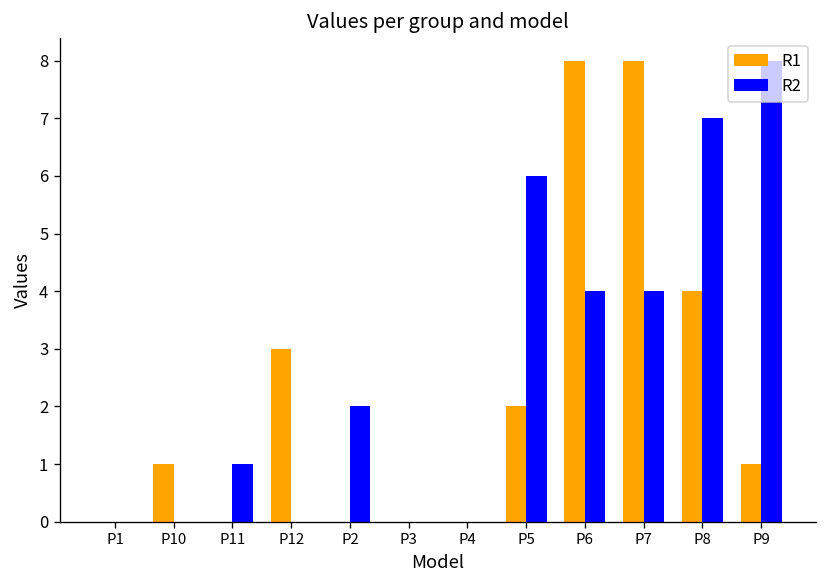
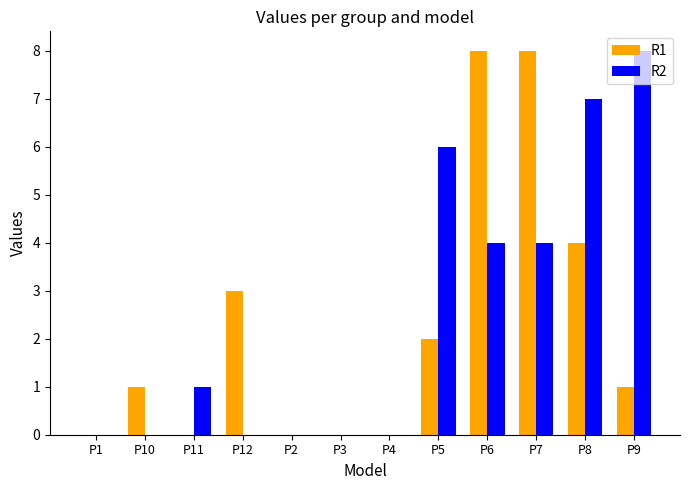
R2, P2: 2 -> 0
